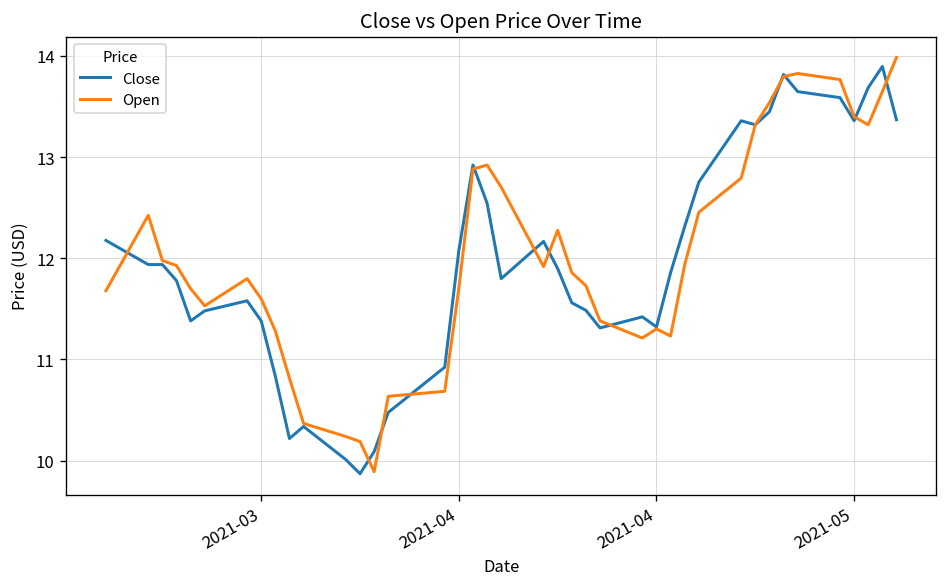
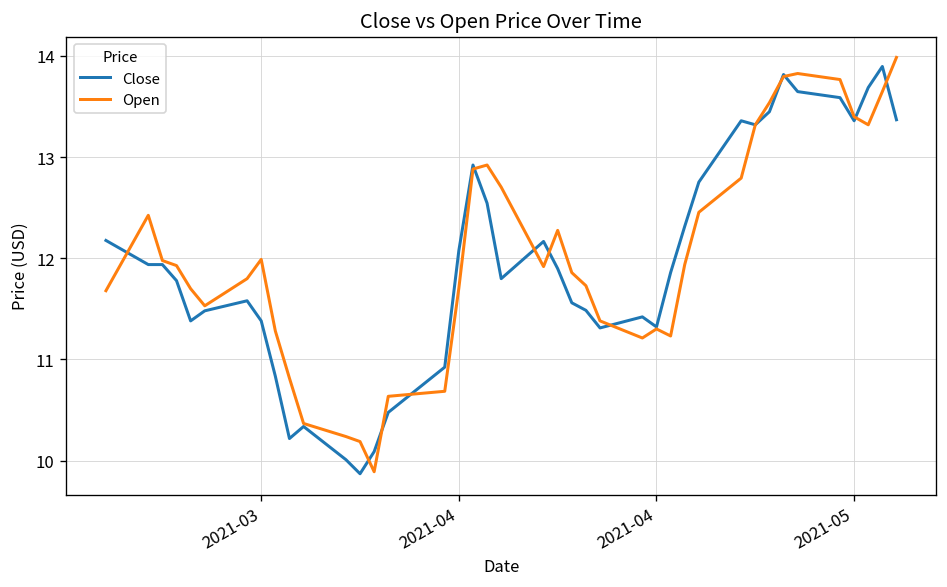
Open, 2021-03: 11.6 -> 12.0
